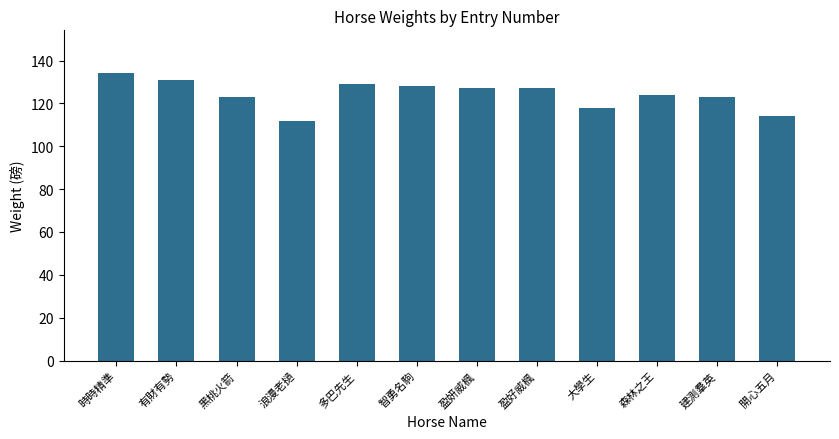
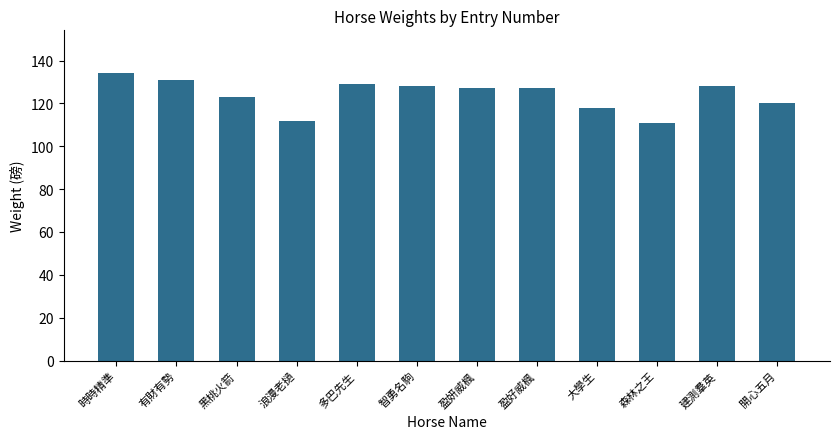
森林之王: 124 -> 111
建測羣英: 123 -> 128
開心五月: 114 -> 120
